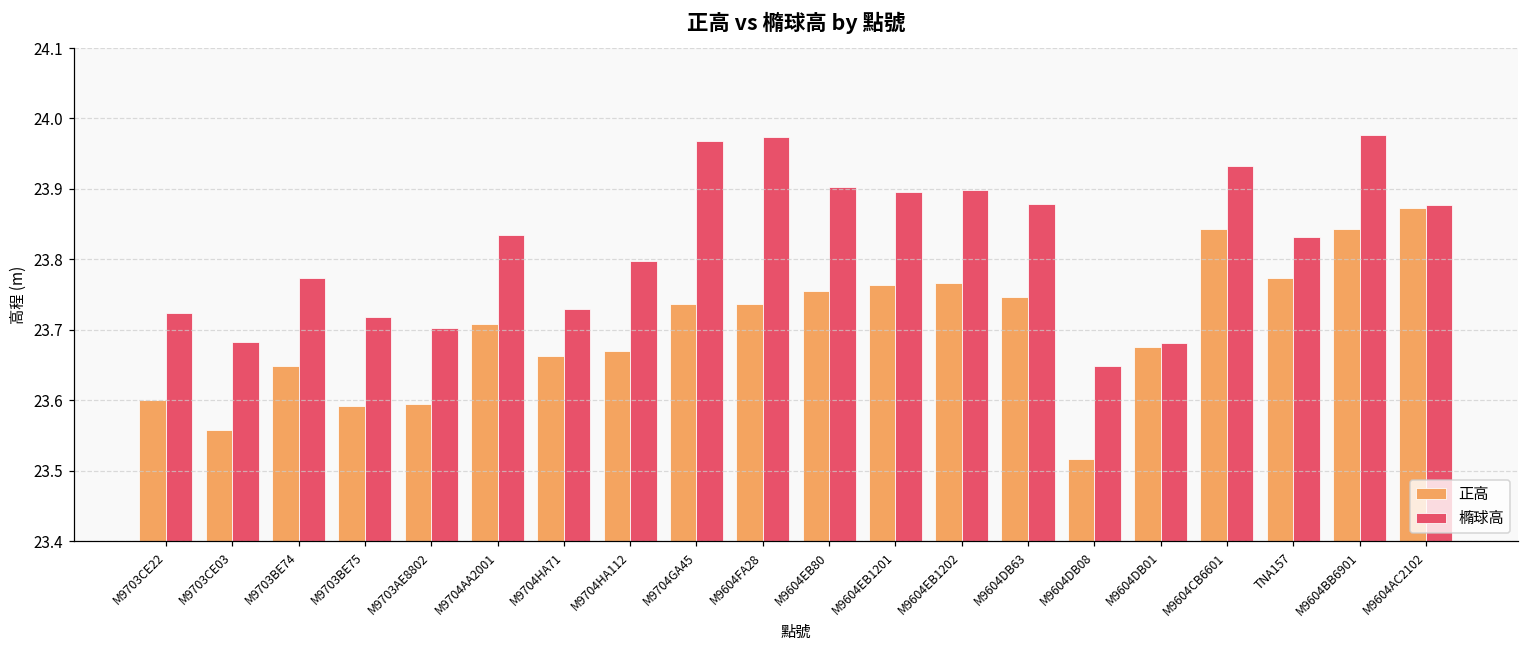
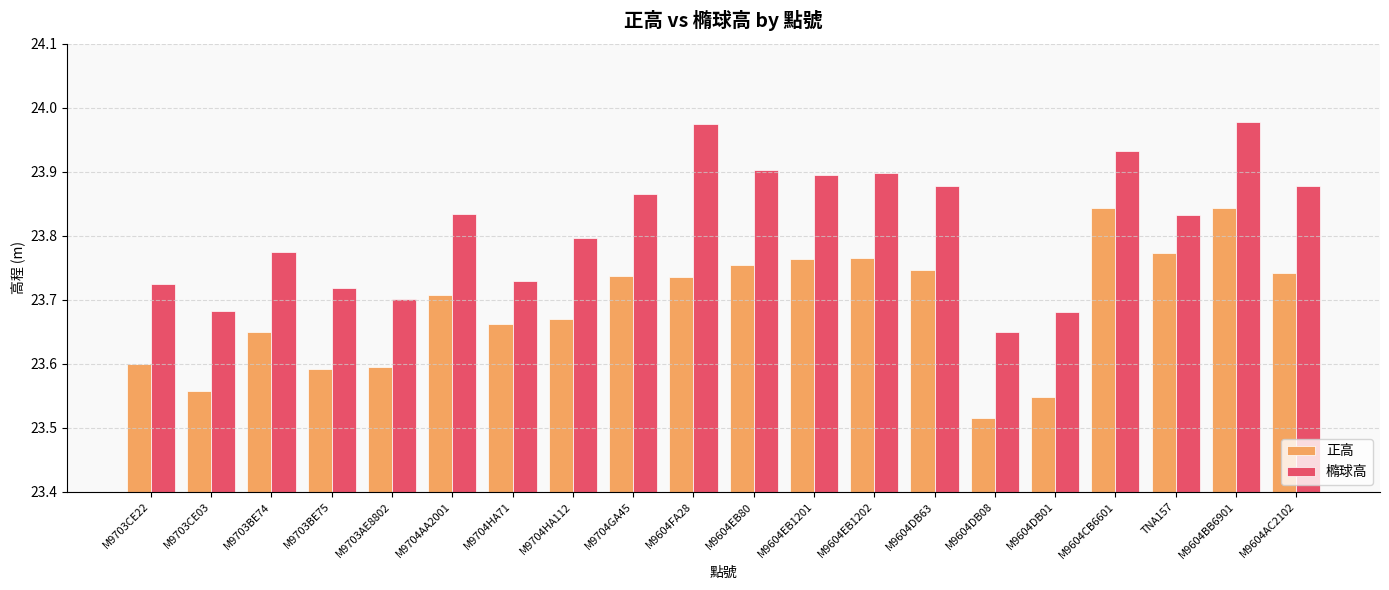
橢球高, M9704GA45: 23.97 -> 23.87
正高, M9604DB01: 23.68 -> 23.55
正高, M9604AC2102: 23.87 -> 23.74
